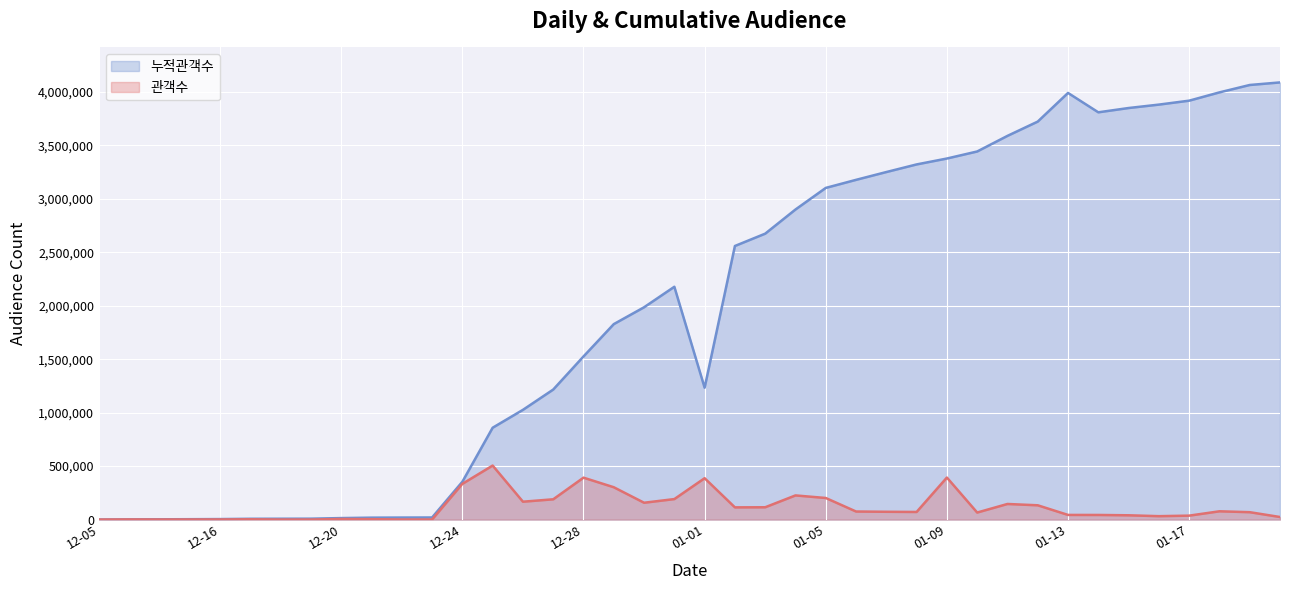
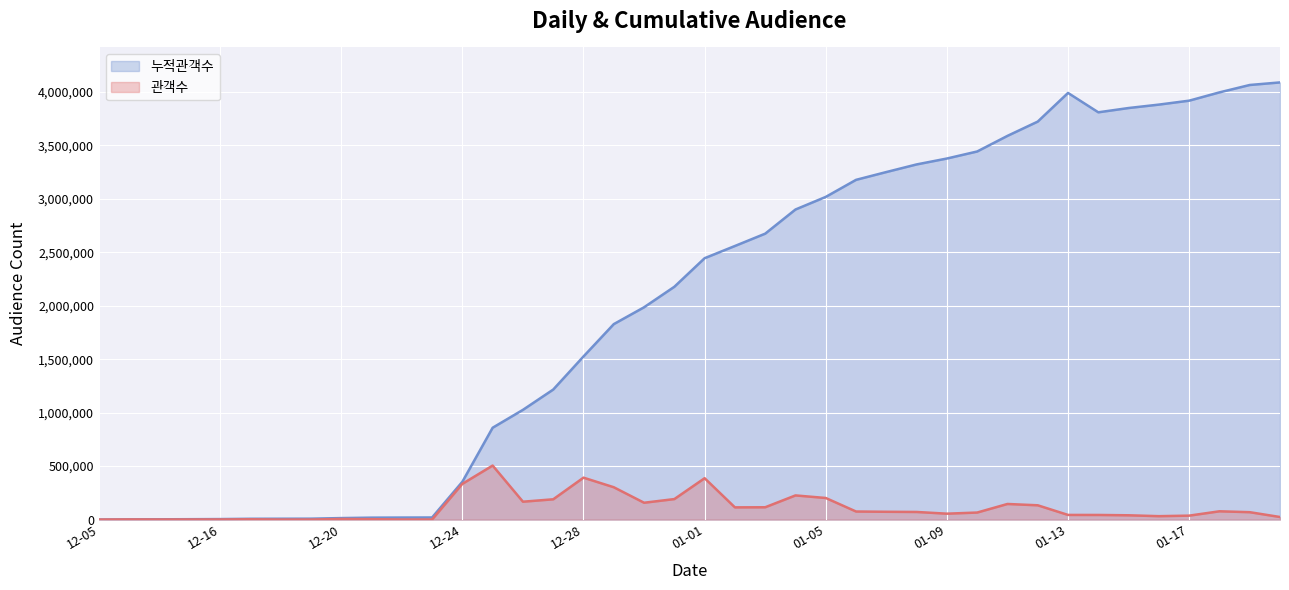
누적관객수, 01-01: 1,230,000 -> 2,440,000
누적관객수, 01-05: 3,100,000 -> 3,020,000
관객수, 01-09: 390,000 -> 60,000
